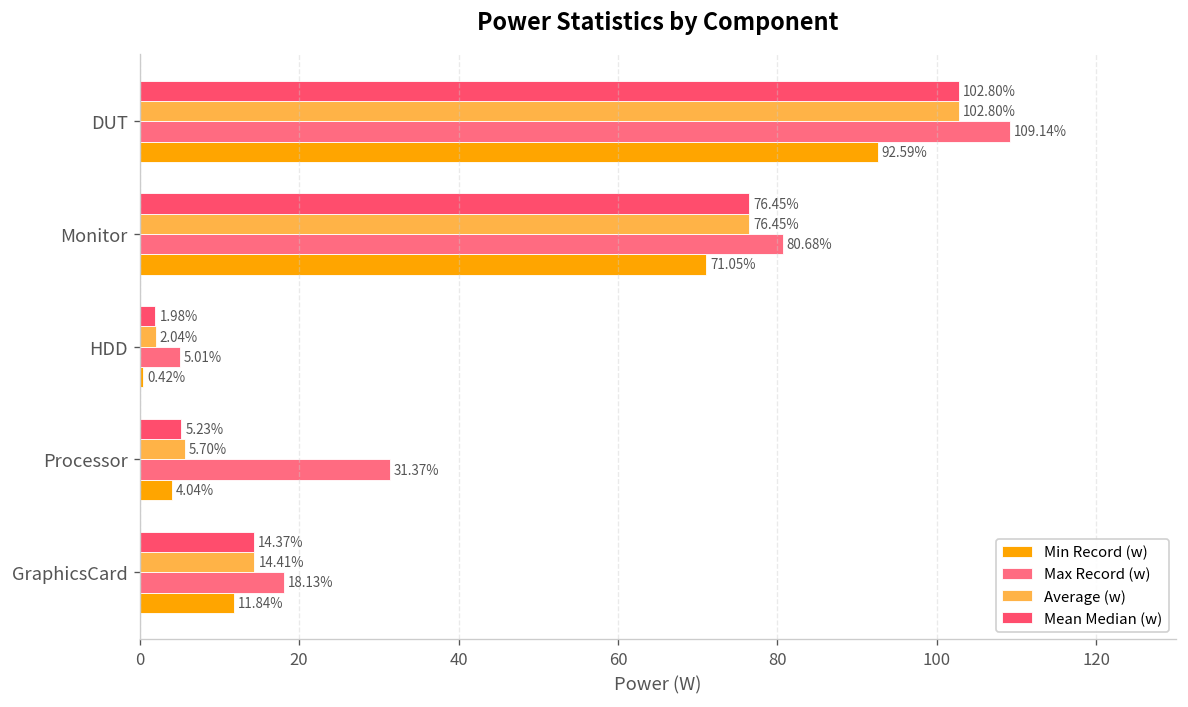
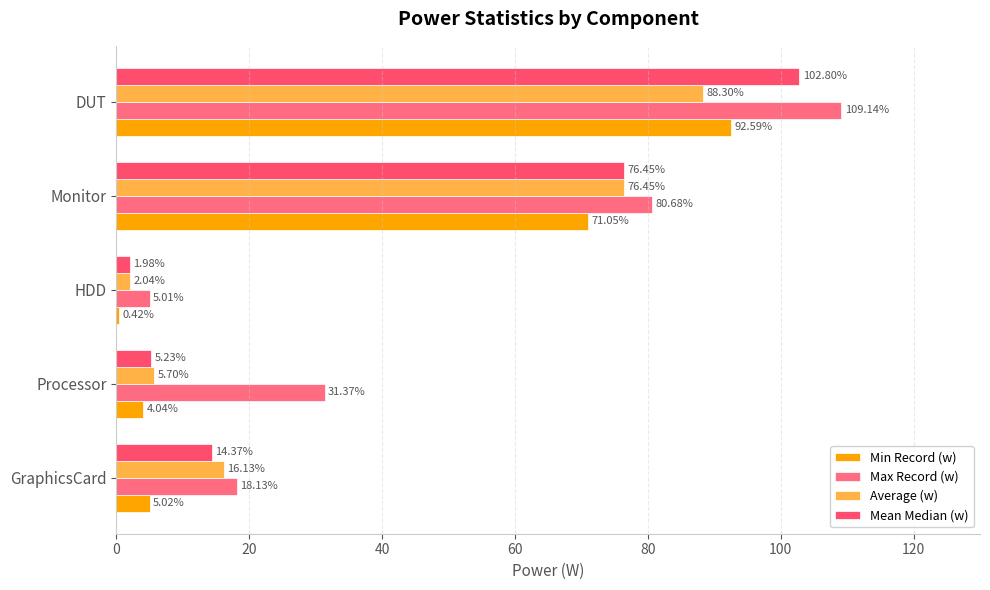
Average (w), DUT: 102.80% -> 88.30%
Average (w), GraphicsCard: 14.41% -> 16.13%
Min Record (w), GraphicsCard: 11.84% -> 5.02%
